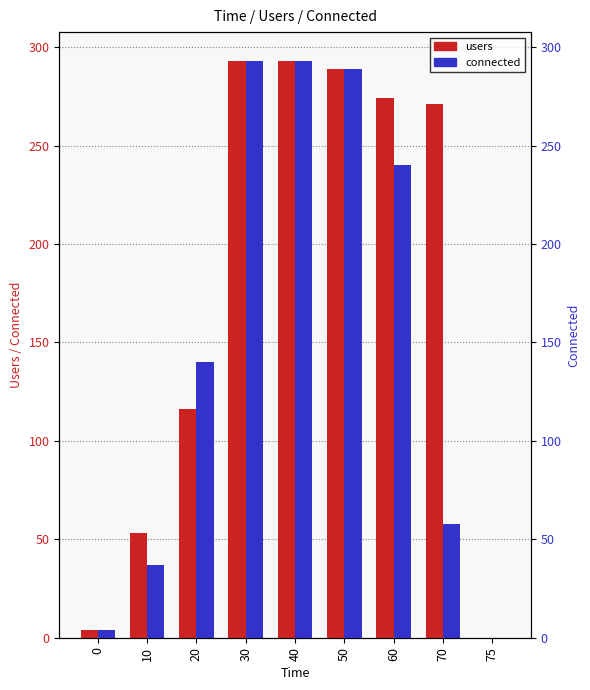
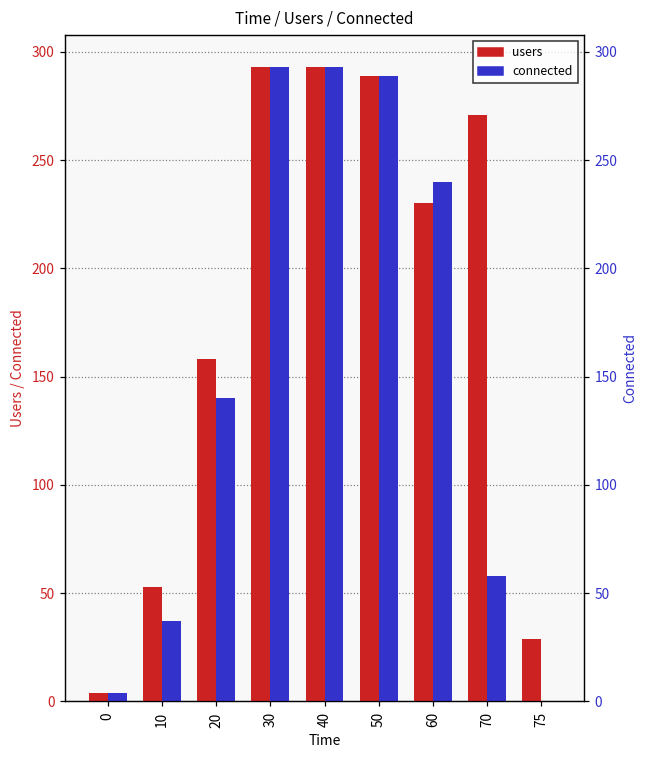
users, 20: 116 -> 158
users, 60: 274 -> 230
users, 75: 0 -> 29
